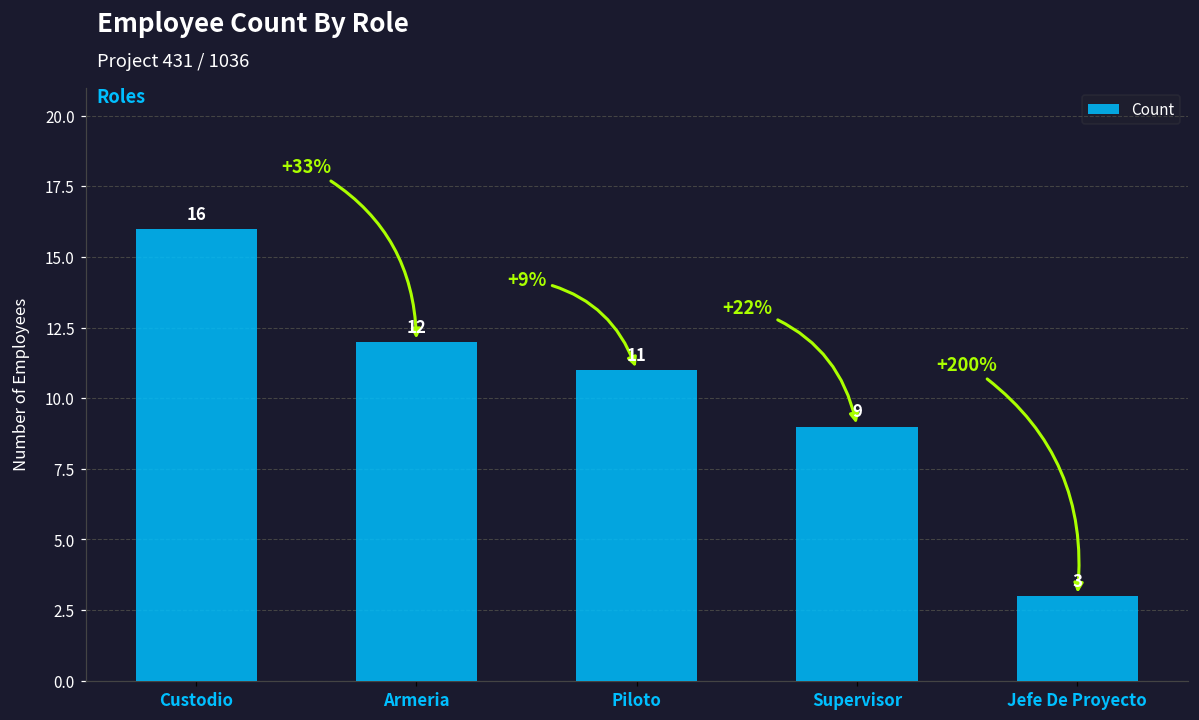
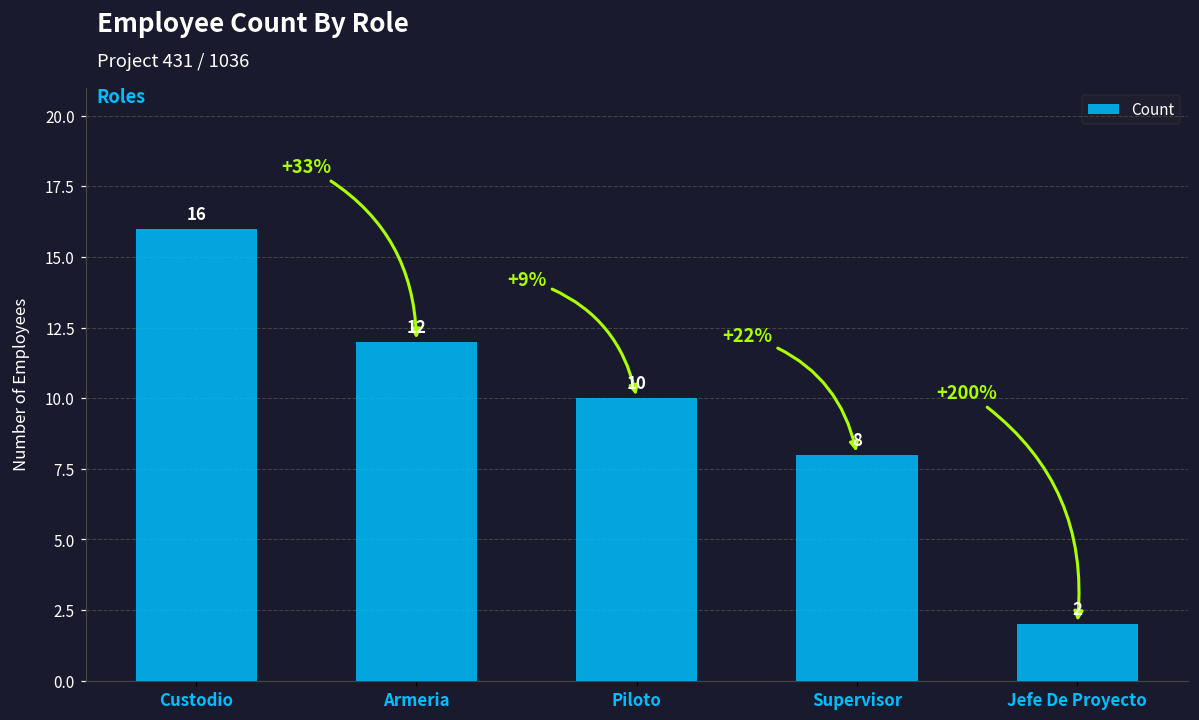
Piloto: 11 -> 10
Supervisor: 9 -> 8
Jefe De Proyecto: 3 -> 2
